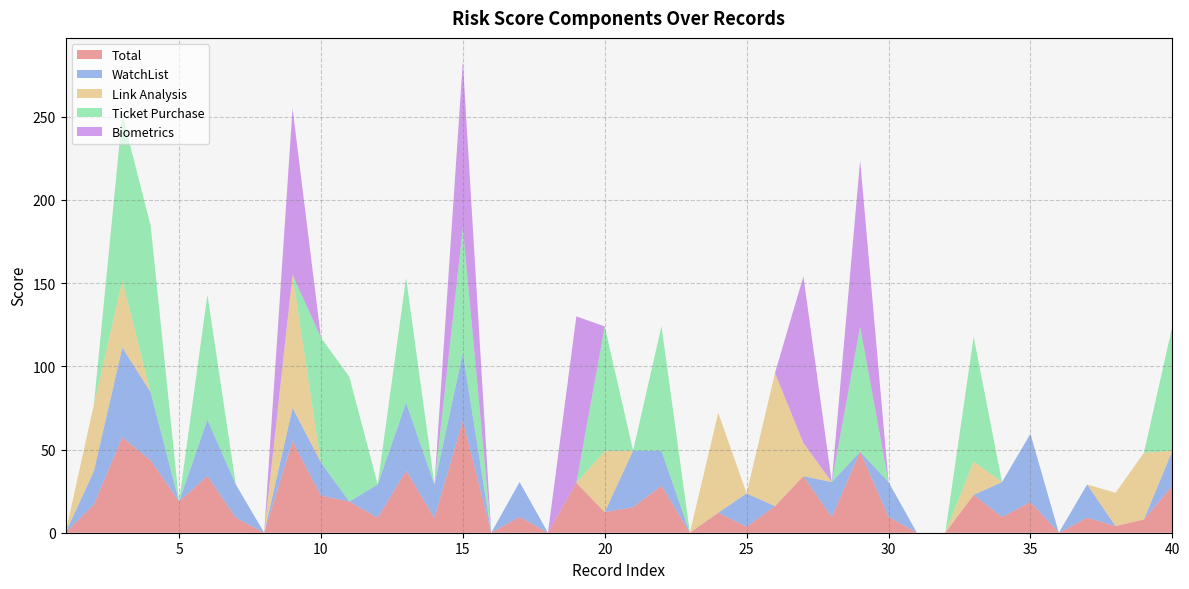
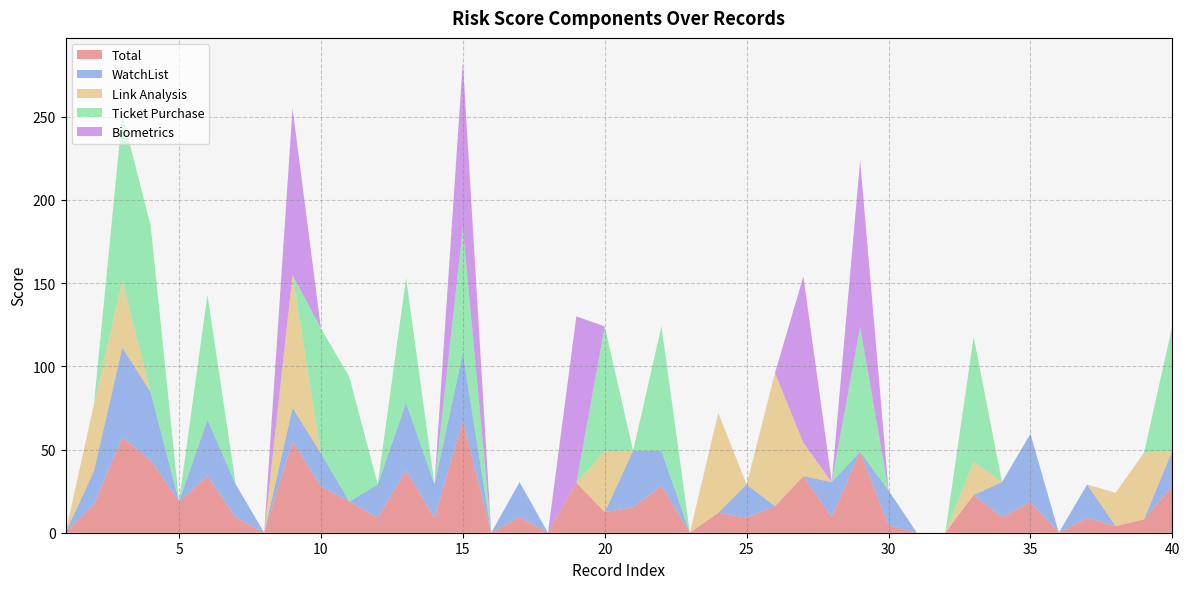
Total, 10: 22 -> 28
Total, 25: 4 -> 9
Total, 30: 9 -> 4
